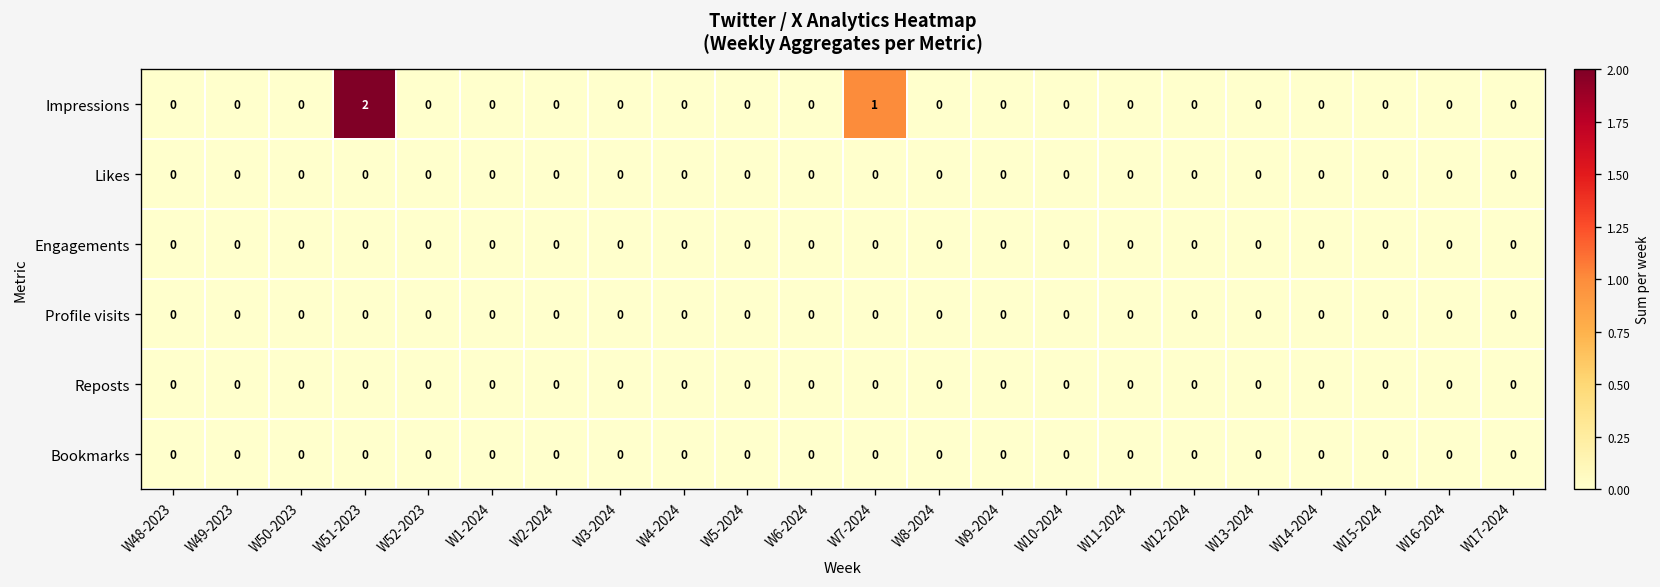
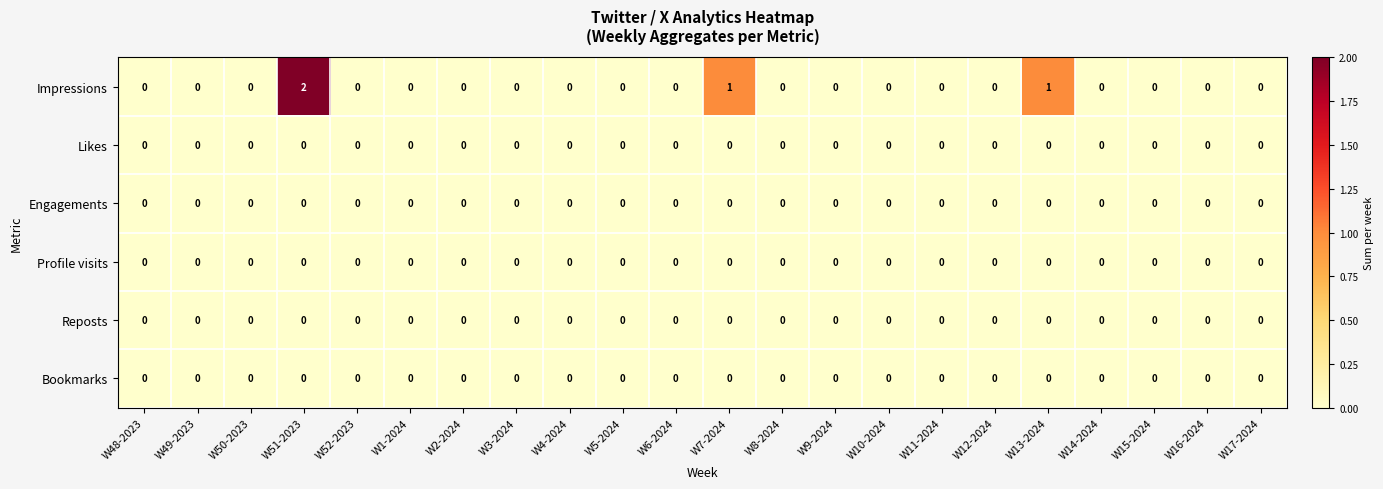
Impressions, W13-2024: 0 -> 1
